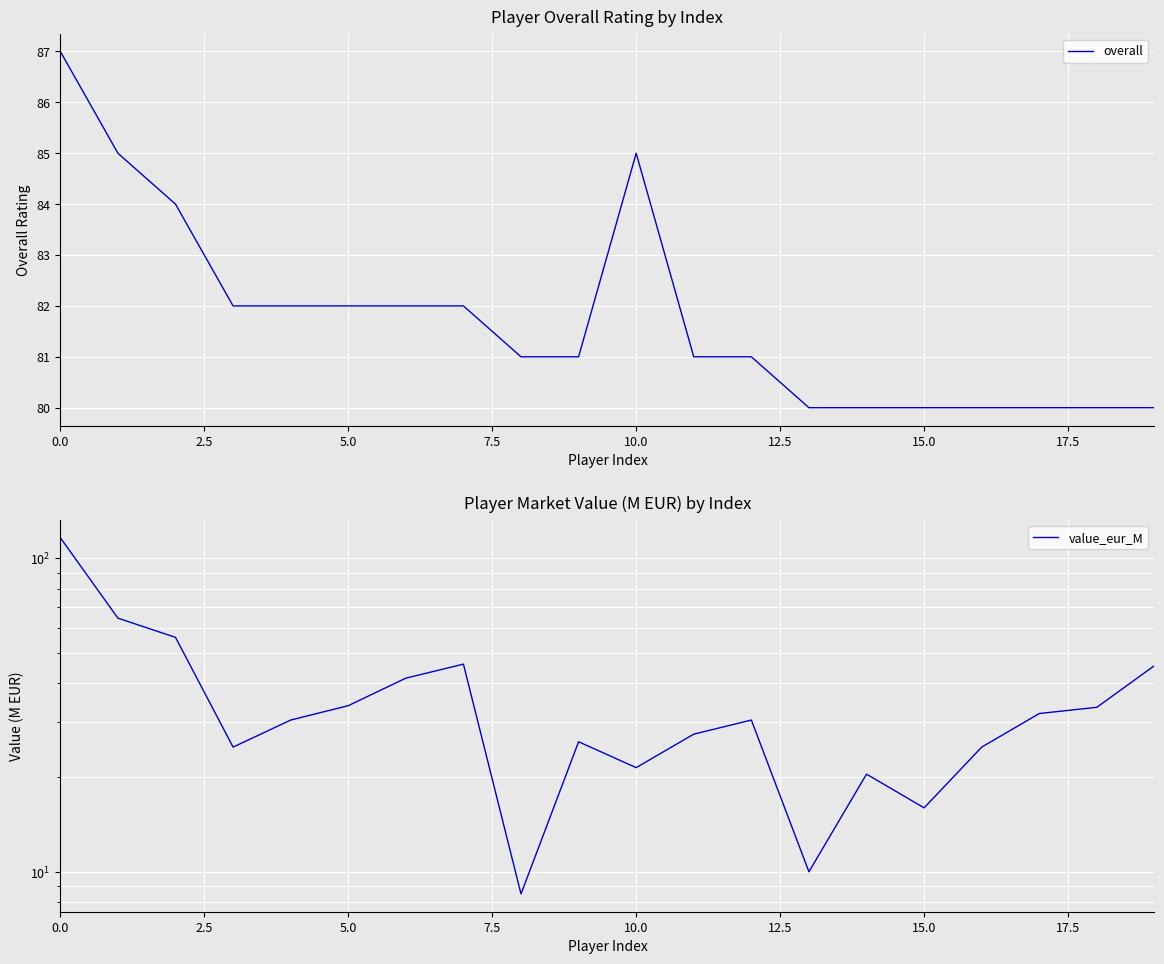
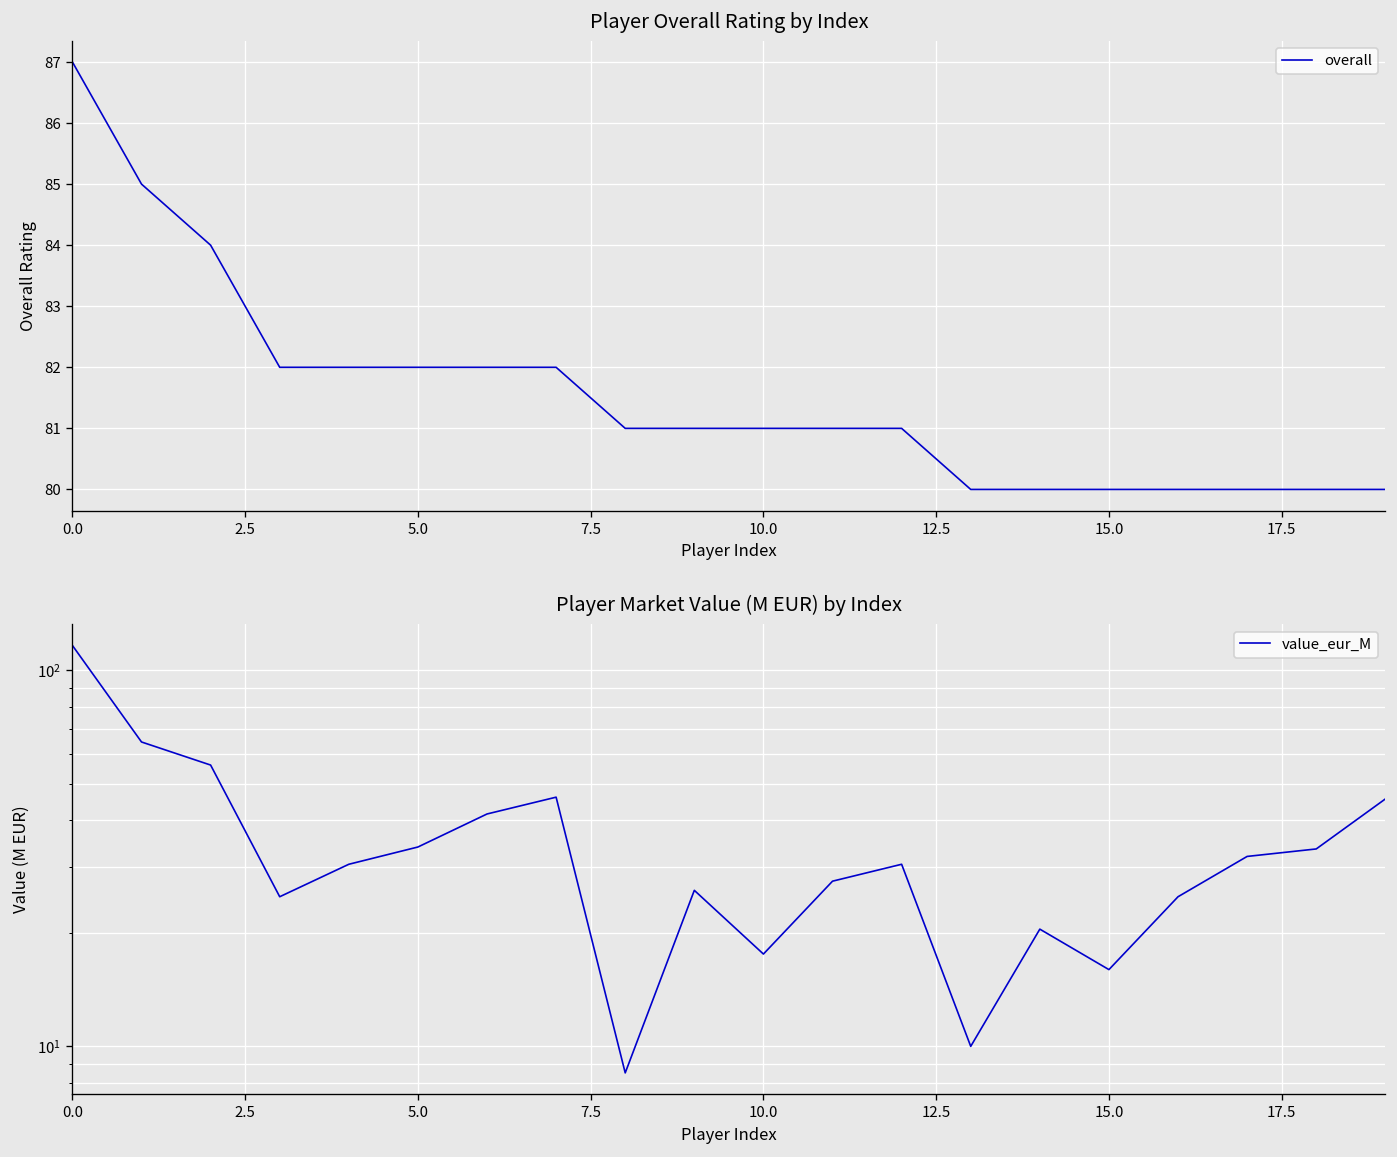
Player Overall Rating by Index, 10.0: 85 -> 81
Player Market Value (M EUR) by Index, 10.0: 22 -> 18
